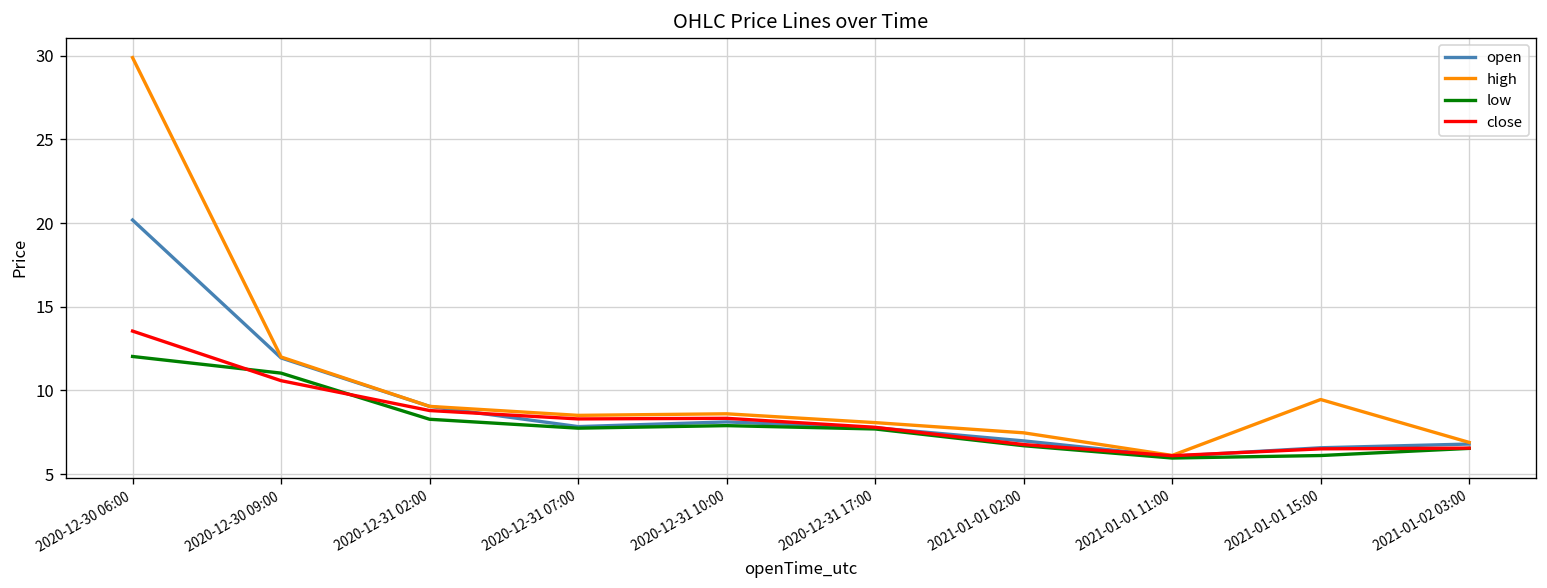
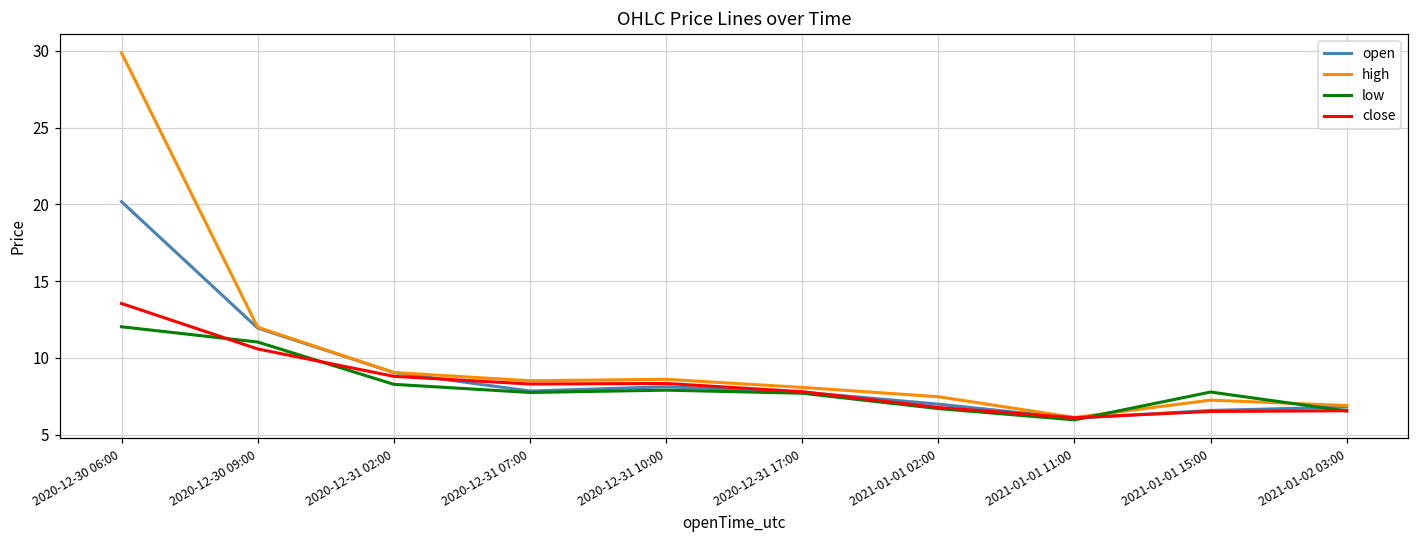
high, 2021-01-01 15:00: 9.5 -> 7.3
low, 2021-01-01 15:00: 6.1 -> 7.8
